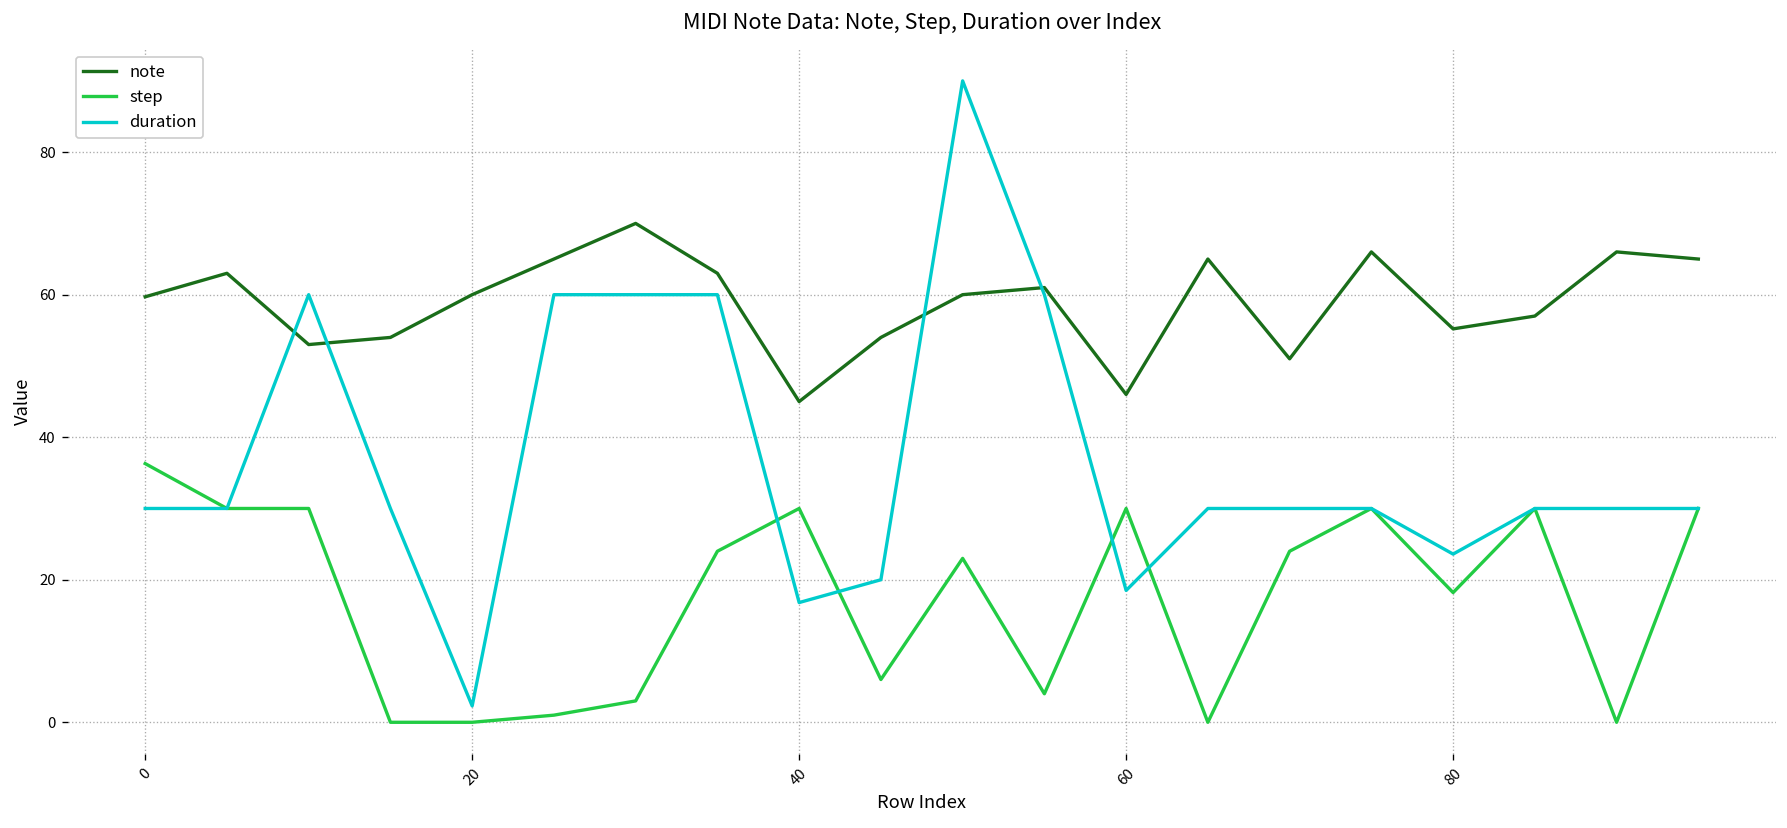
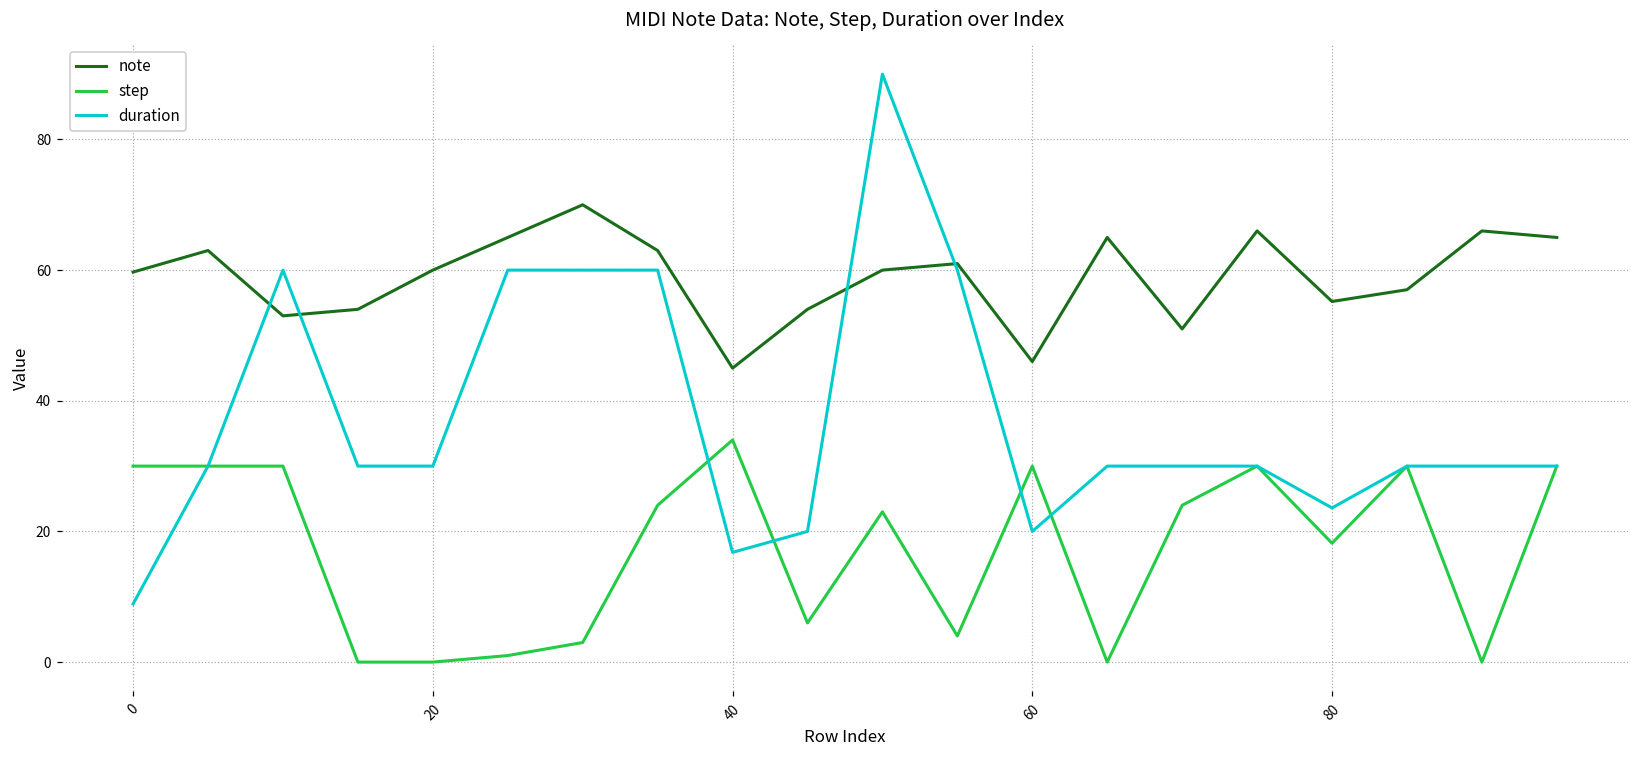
step, 0: 36 -> 30
duration, 0: 30 -> 9
duration, 20: 2 -> 30
step, 40: 30 -> 34
duration, 60: 19 -> 20
